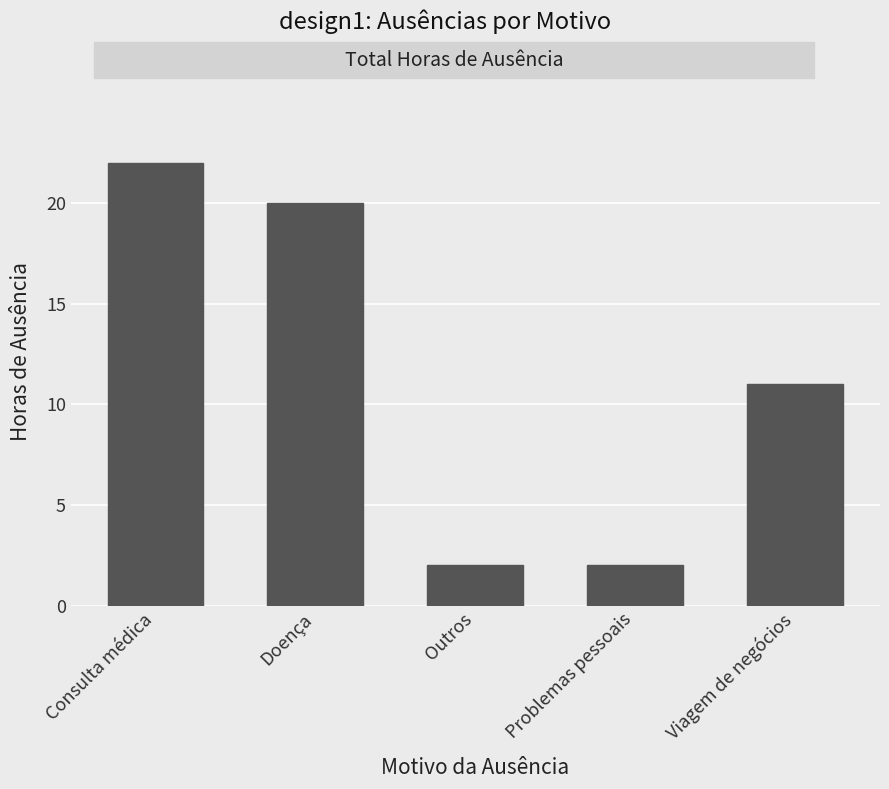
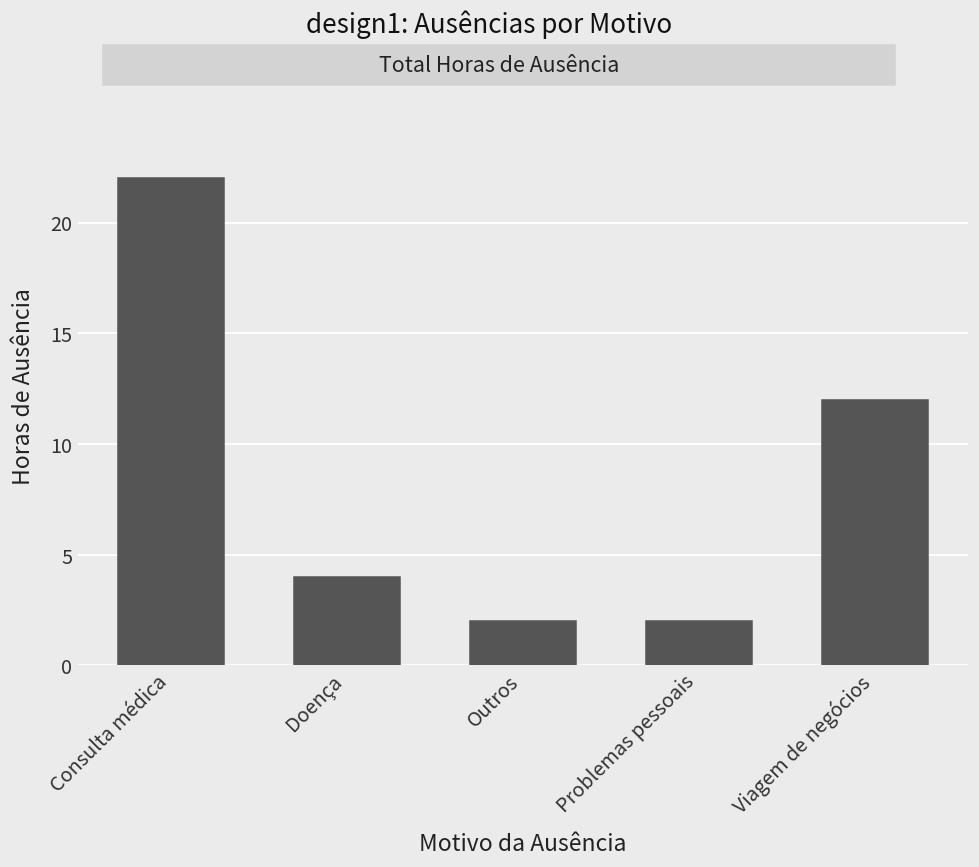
Doença: 20 -> 4
Viagem de negócios: 11 -> 12
